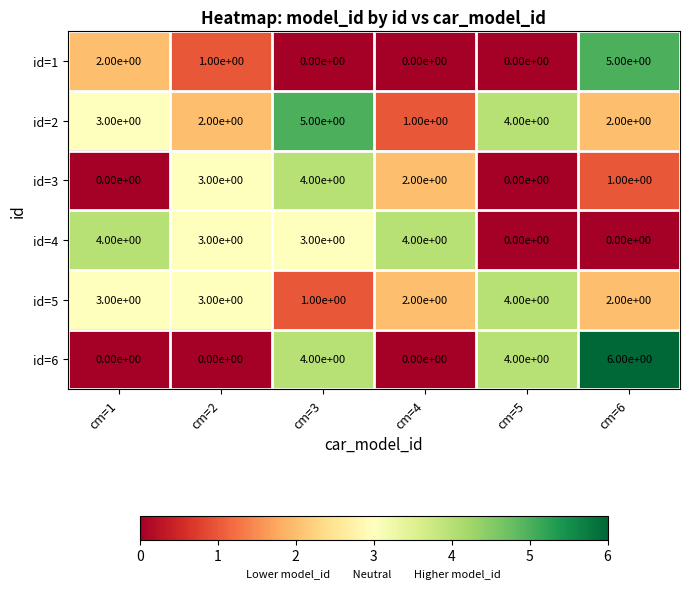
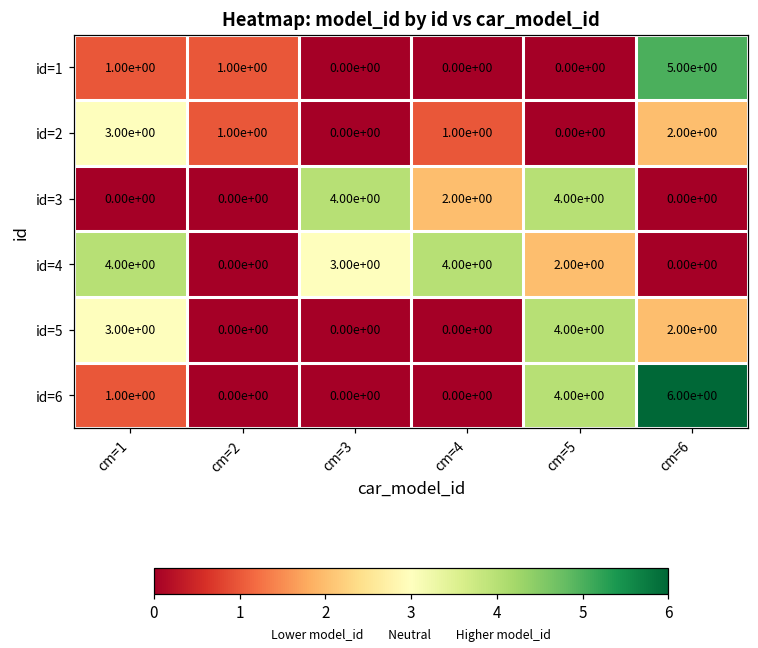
id=1, cm=1: 2.00e+00 -> 1.00e+00
id=2, cm=2: 2.00e+00 -> 1.00e+00
id=2, cm=3: 5.00e+00 -> 0.00e+00
id=2, cm=5: 4.00e+00 -> 0.00e+00
id=3, cm=2: 3.00e+00 -> 0.00e+00
id=3, cm=5: 0.00e+00 -> 4.00e+00
id=3, cm=6: 1.00e+00 -> 0.00e+00
id=4, cm=2: 3.00e+00 -> 0.00e+00
id=4, cm=5: 0.00e+00 -> 2.00e+00
id=5, cm=2: 3.00e+00 -> 0.00e+00
id=5, cm=3: 1.00e+00 -> 0.00e+00
id=5, cm=4: 2.00e+00 -> 0.00e+00
id=6, cm=1: 0.00e+00 -> 1.00e+00
id=6, cm=3: 4.00e+00 -> 0.00e+00
